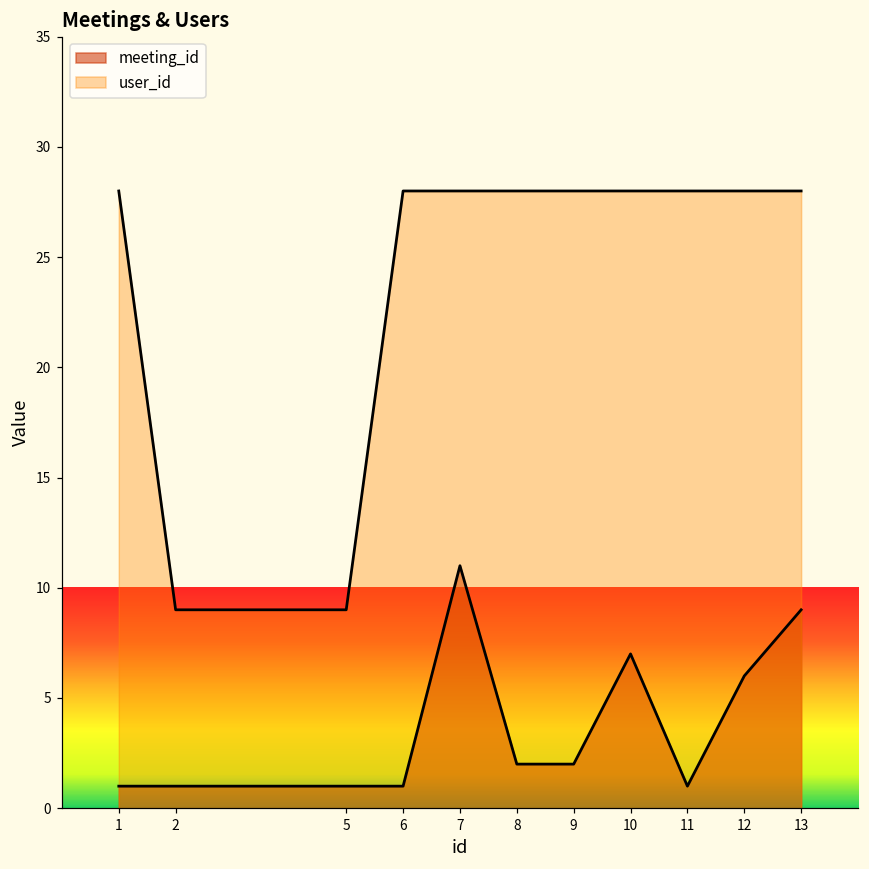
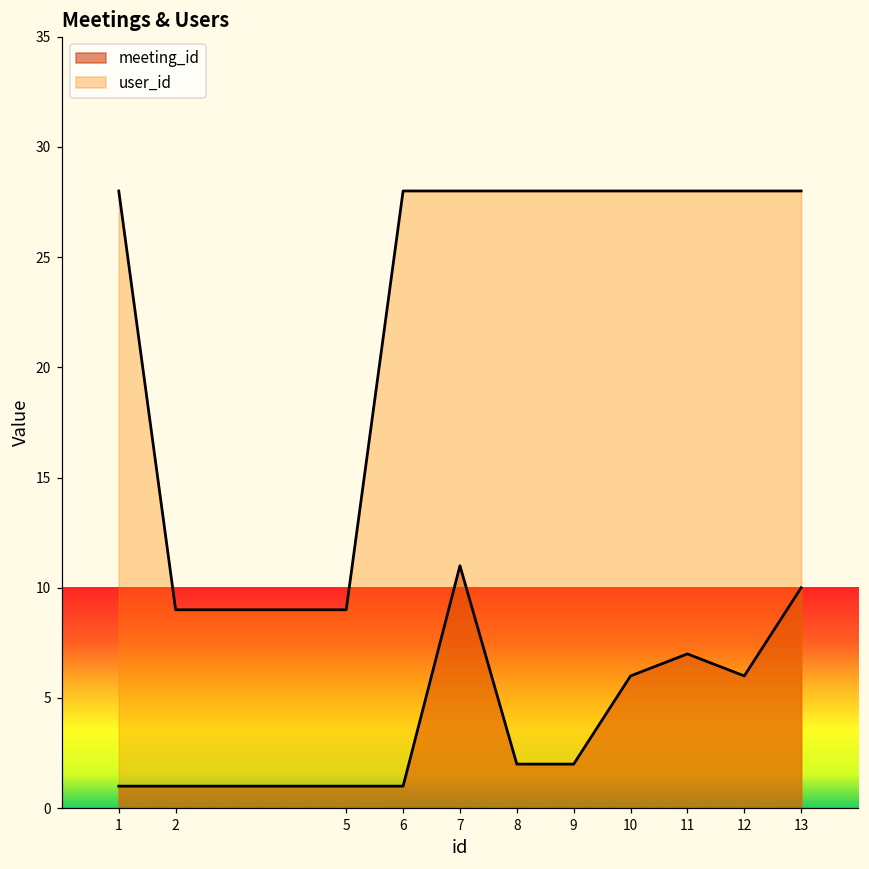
meeting_id, 10: 7 -> 6
meeting_id, 11: 1 -> 7
meeting_id, 13: 9 -> 10
